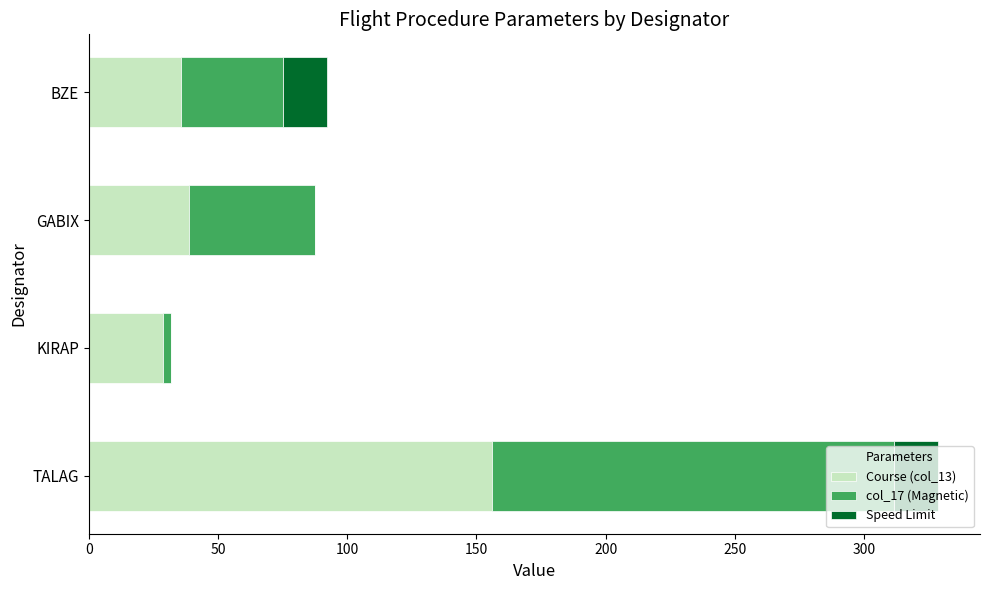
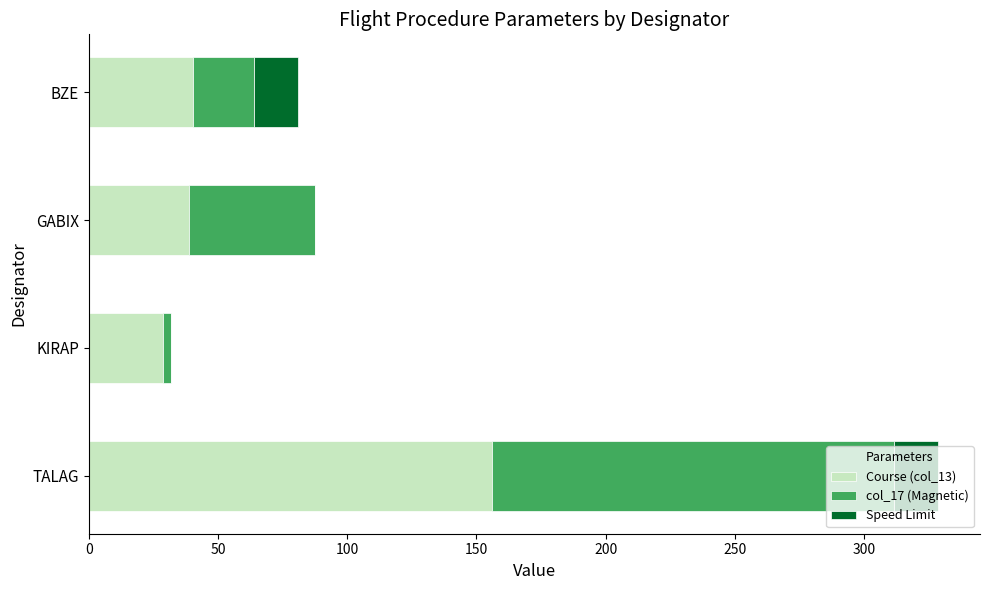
Course (col_13), BZE: 36 -> 40
col_17 (Magnetic), BZE: 39 -> 24
